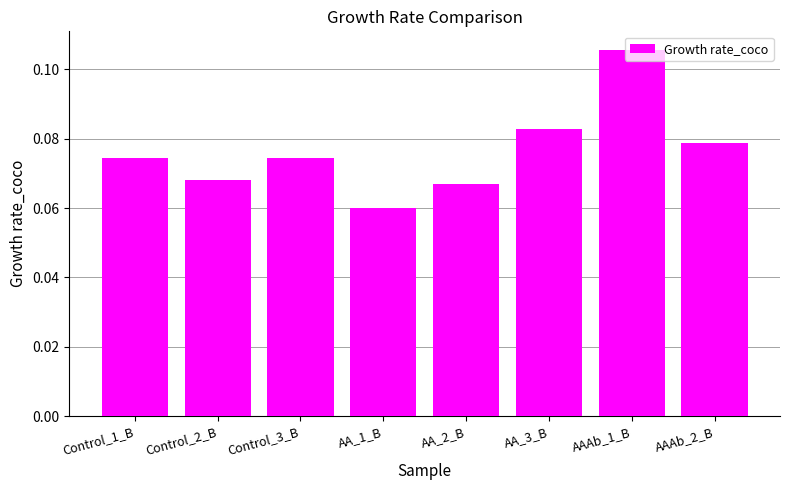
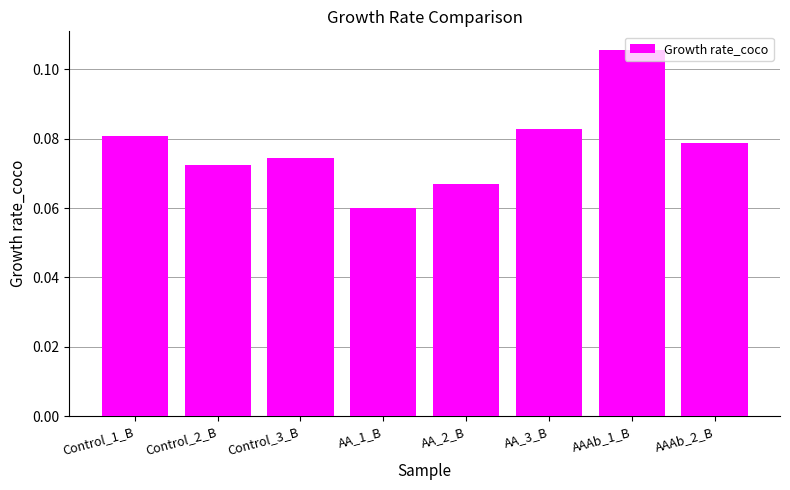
Control_1_B: 0.074 -> 0.081
Control_2_B: 0.068 -> 0.073
